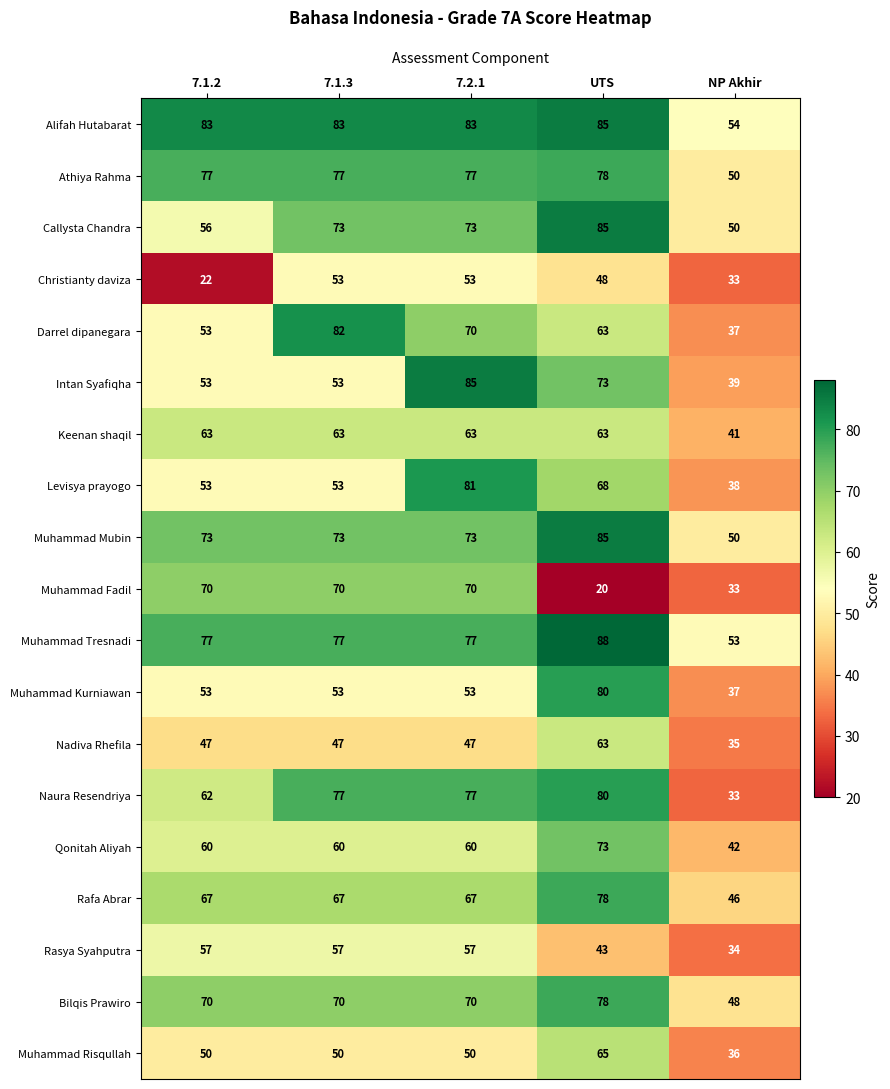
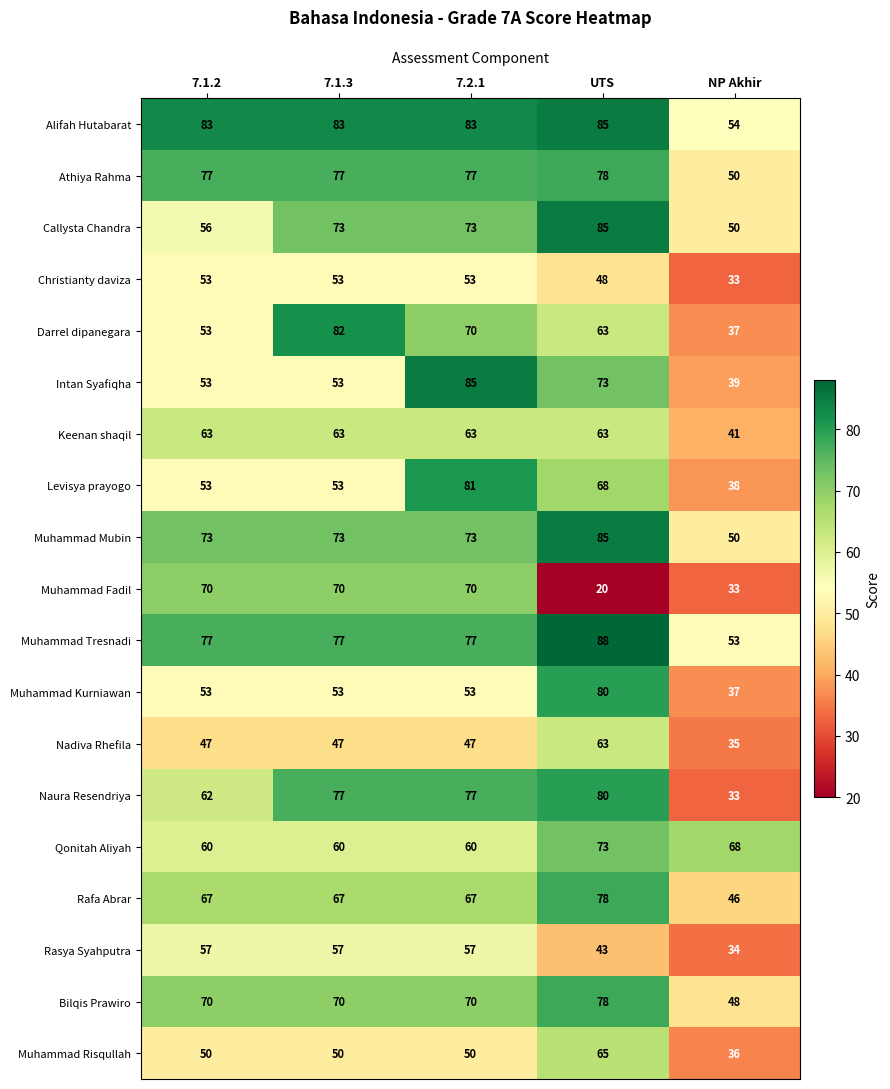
Christianty daviza, 7.1.2: 22 -> 53
Qonitah Aliyah, NP Akhir: 42 -> 68
